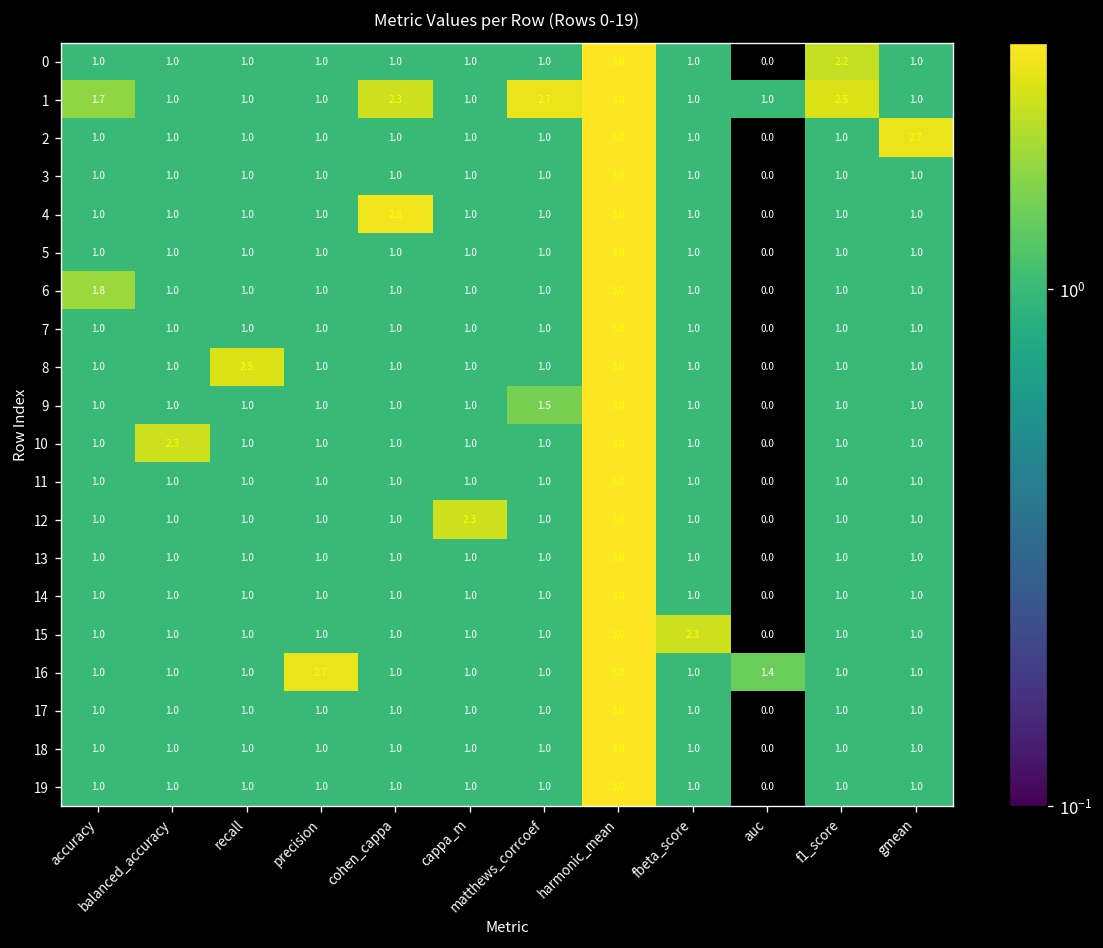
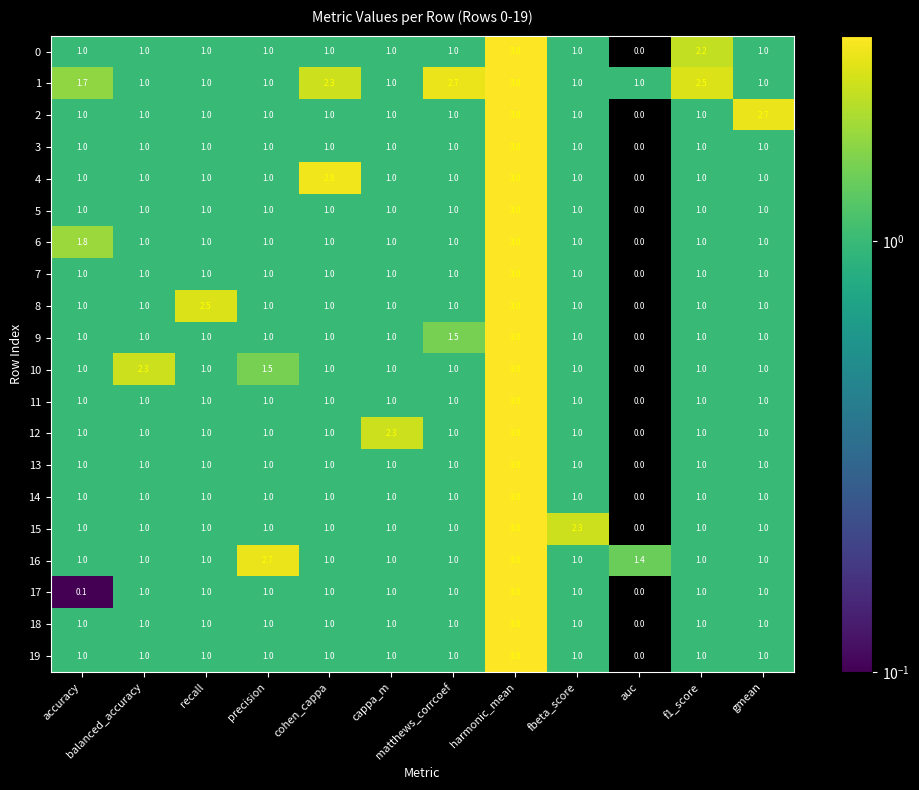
10, precision: 1.0 -> 1.5
17, accuracy: 1.0 -> 0.1
